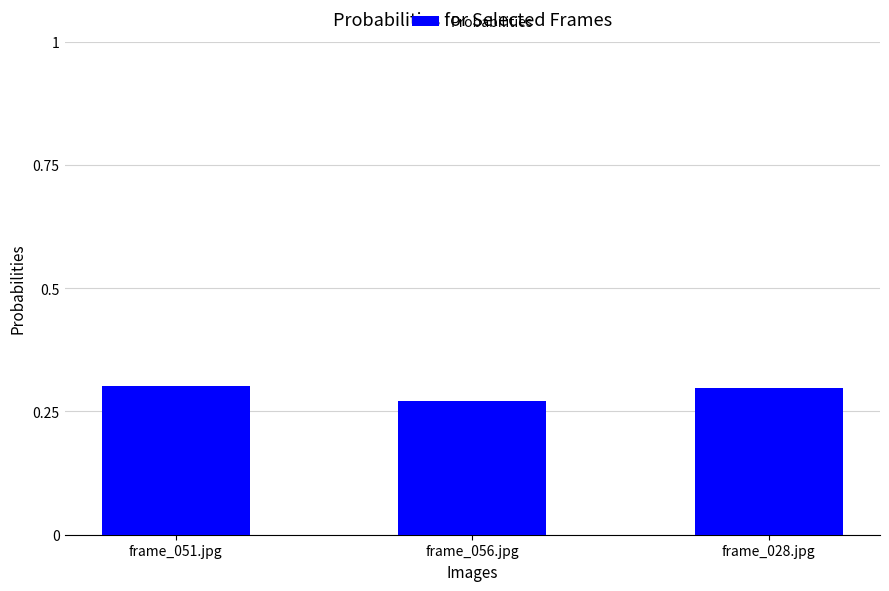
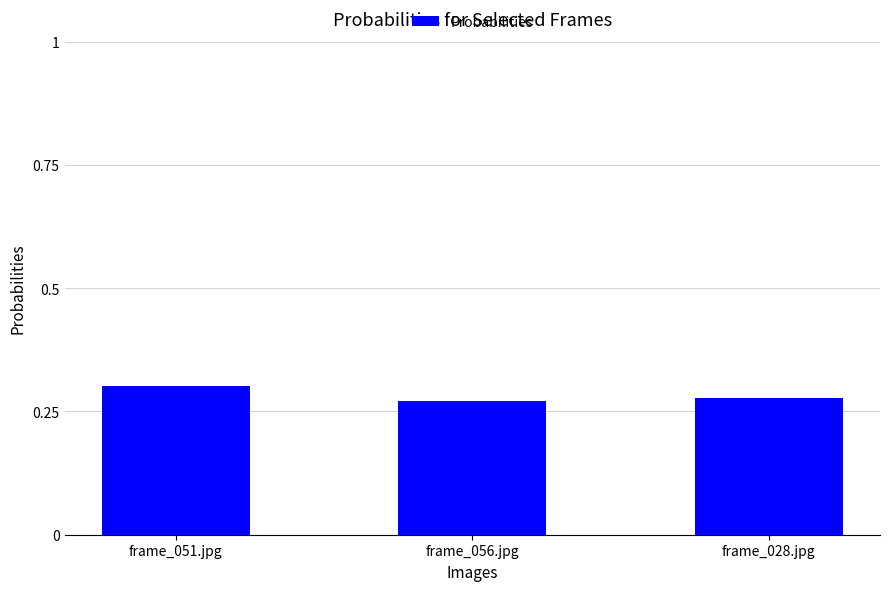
frame_028.jpg: 0.30 -> 0.28
